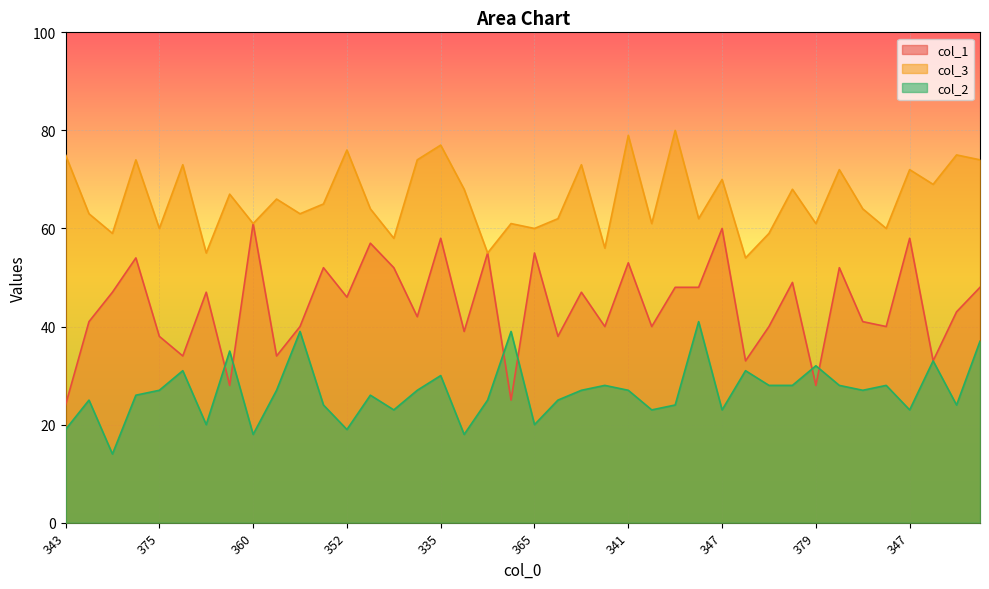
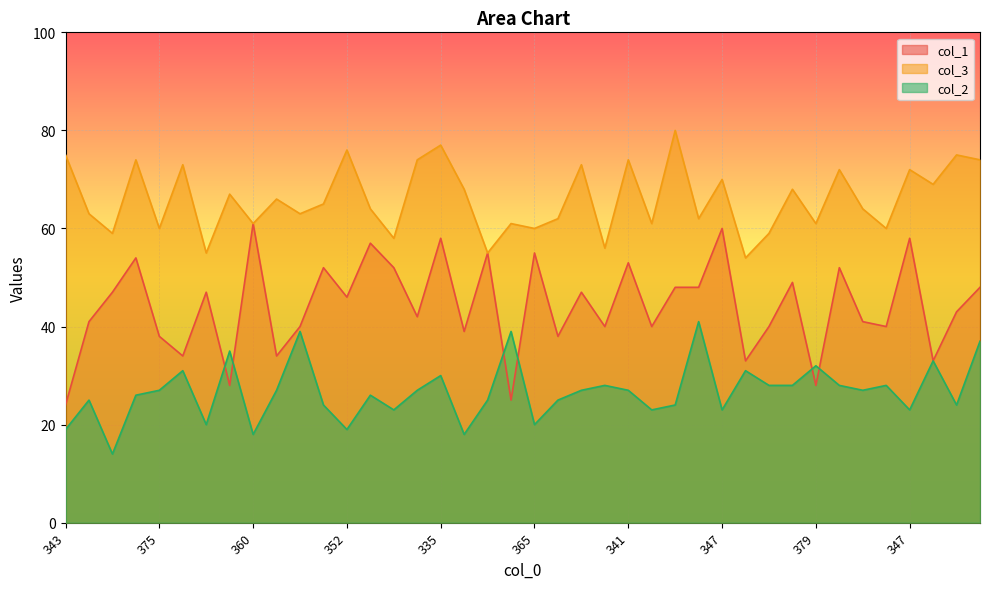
col_3, 341: 79 -> 74
